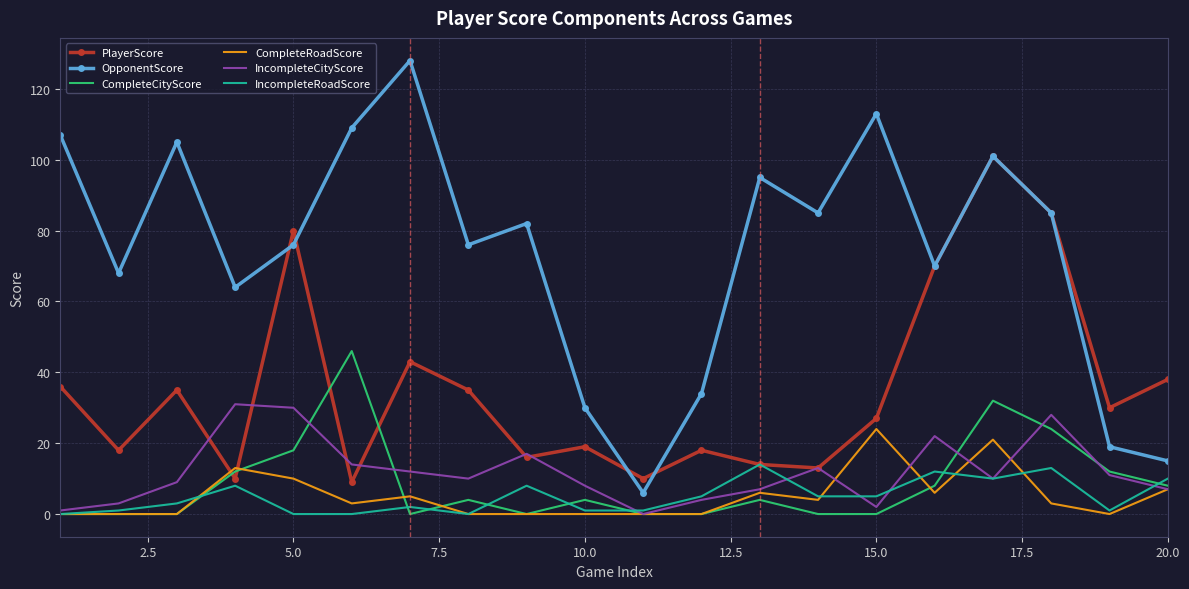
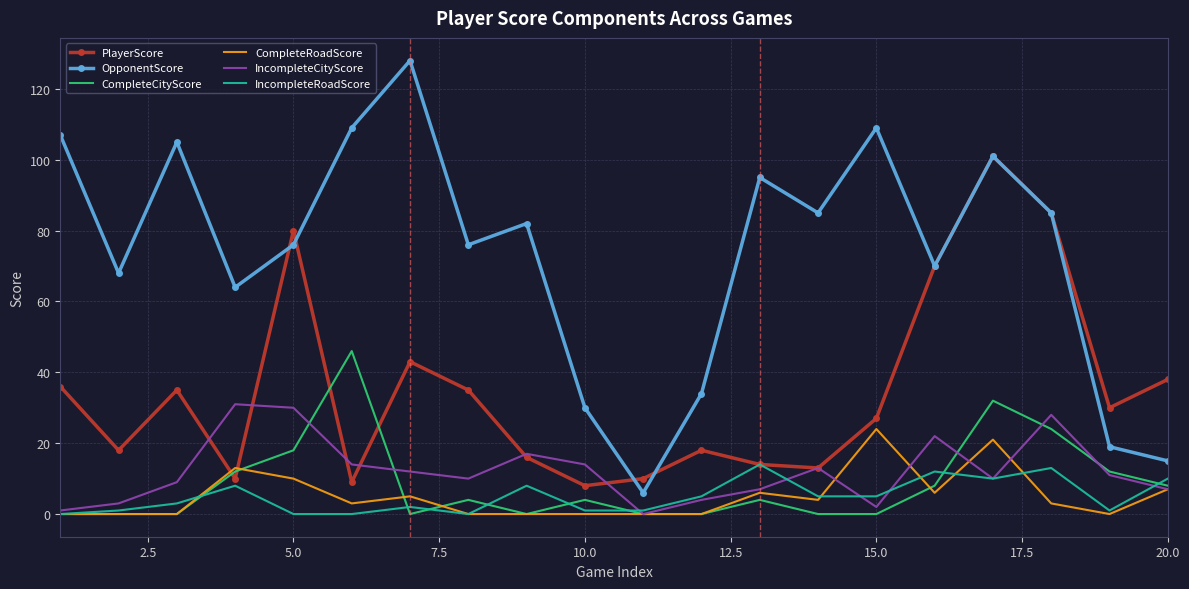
PlayerScore, 10.0: 19 -> 8
IncompleteCityScore, 10.0: 8 -> 14
OpponentScore, 15.0: 113 -> 109
